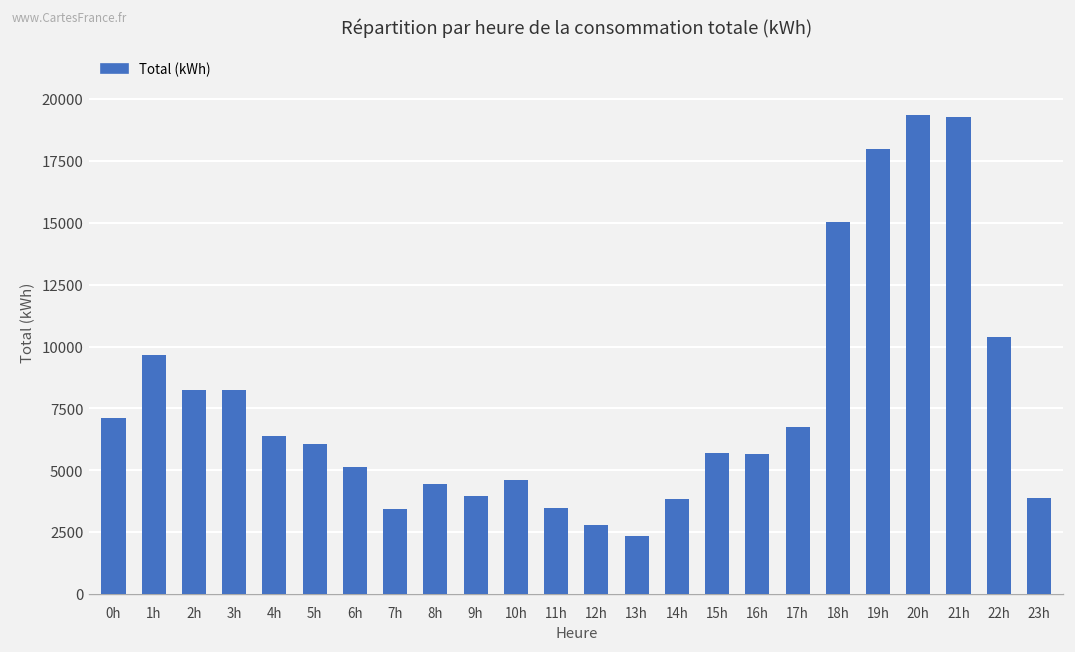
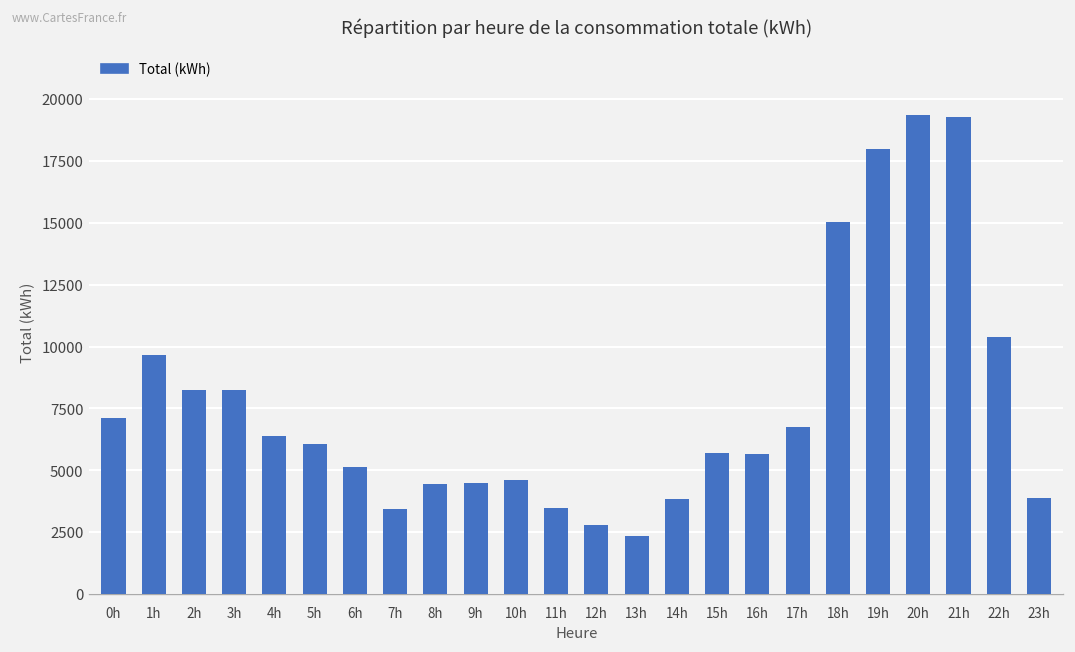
9h: 3900 -> 4500
